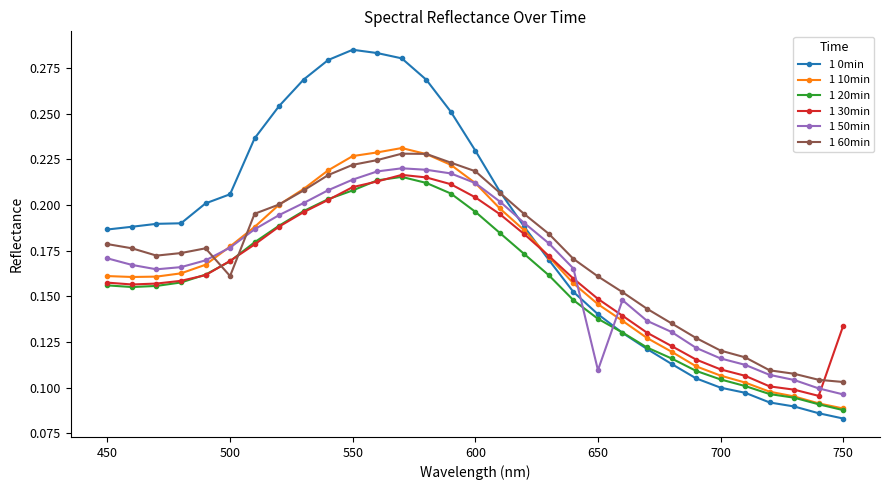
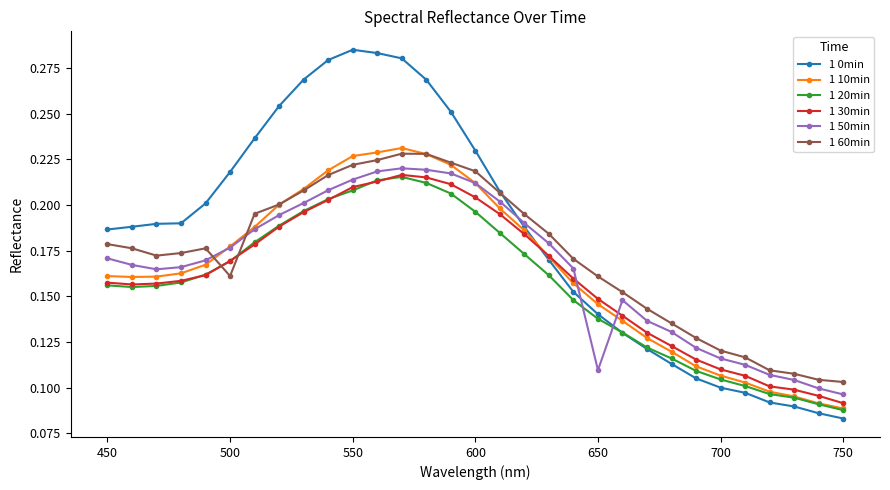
1 0min, 500: 0.206 -> 0.218
1 30min, 750: 0.134 -> 0.092
